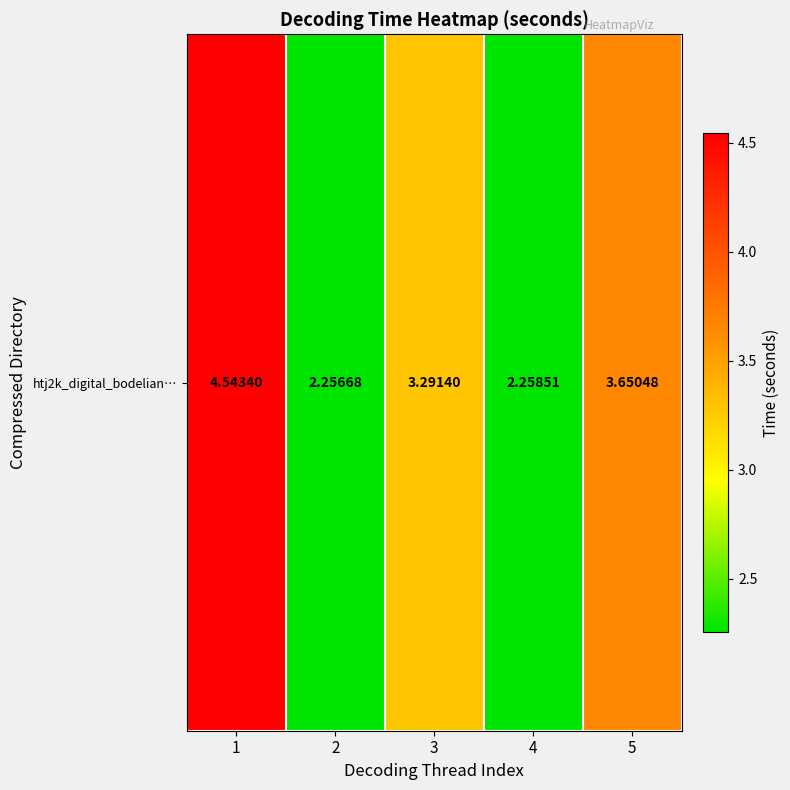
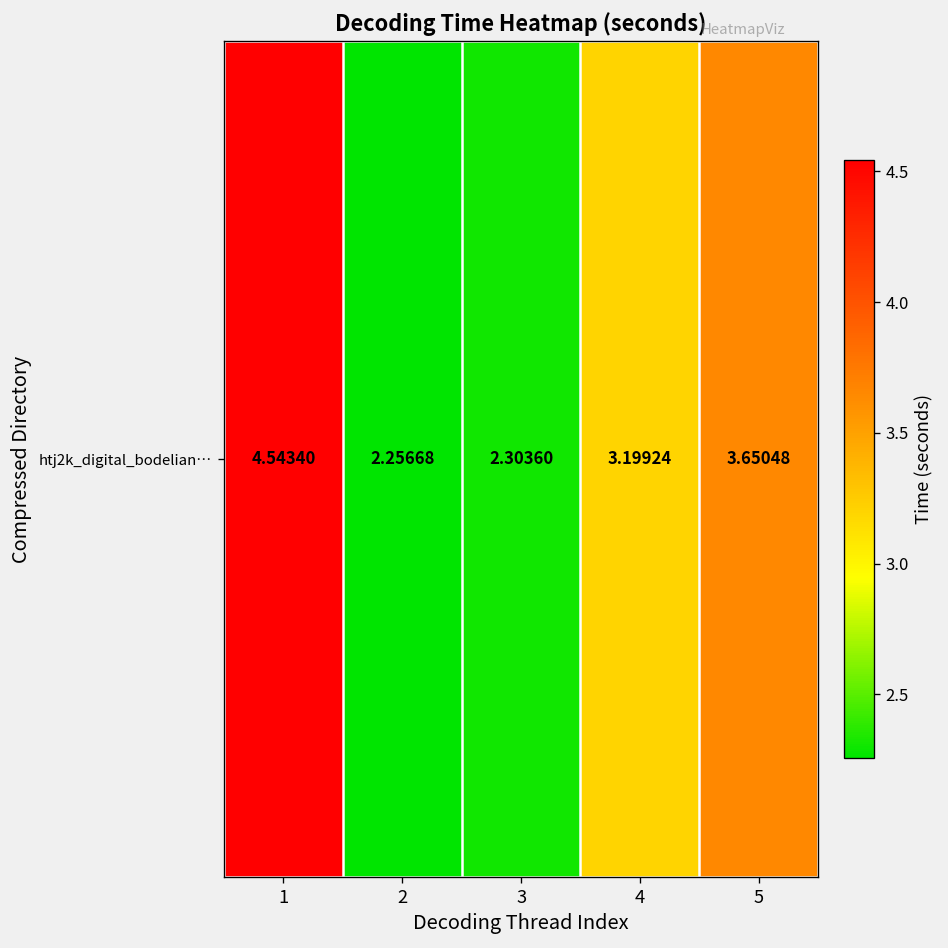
htj2k_digital_bodelian…, 3: 3.29140 -> 2.30360
htj2k_digital_bodelian…, 4: 2.25851 -> 3.19924
